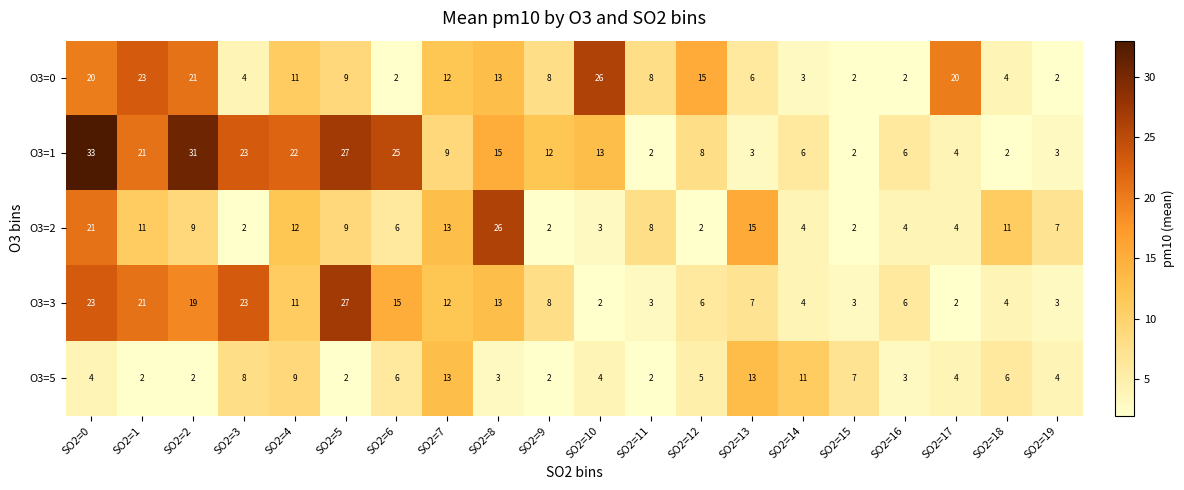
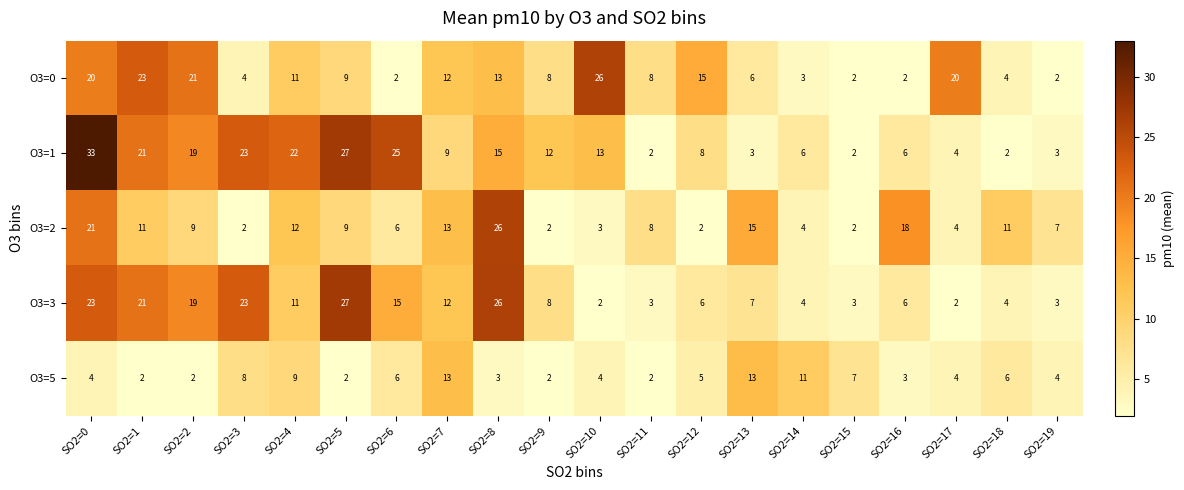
O3=1, SO2=2: 31 -> 19
O3=2, SO2=16: 4 -> 18
O3=3, SO2=8: 13 -> 26
